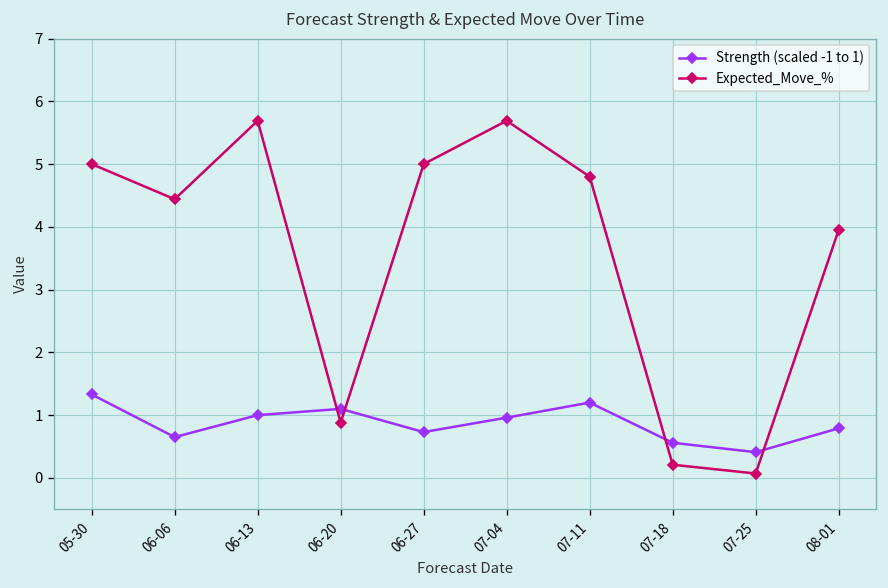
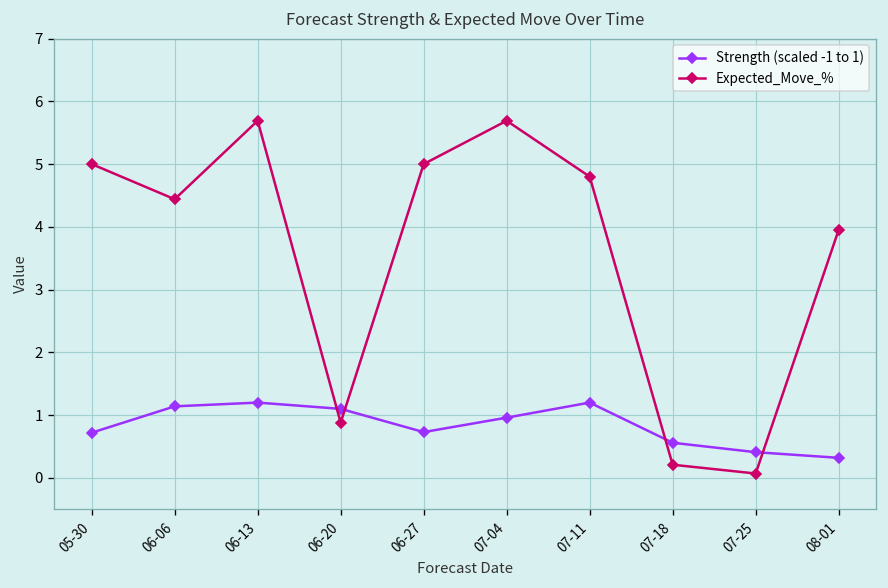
Strength (scaled -1 to 1), 05-30: 1.3 -> 0.7
Strength (scaled -1 to 1), 06-06: 0.7 -> 1.1
Strength (scaled -1 to 1), 06-13: 1.0 -> 1.2
Strength (scaled -1 to 1), 08-01: 0.8 -> 0.3
